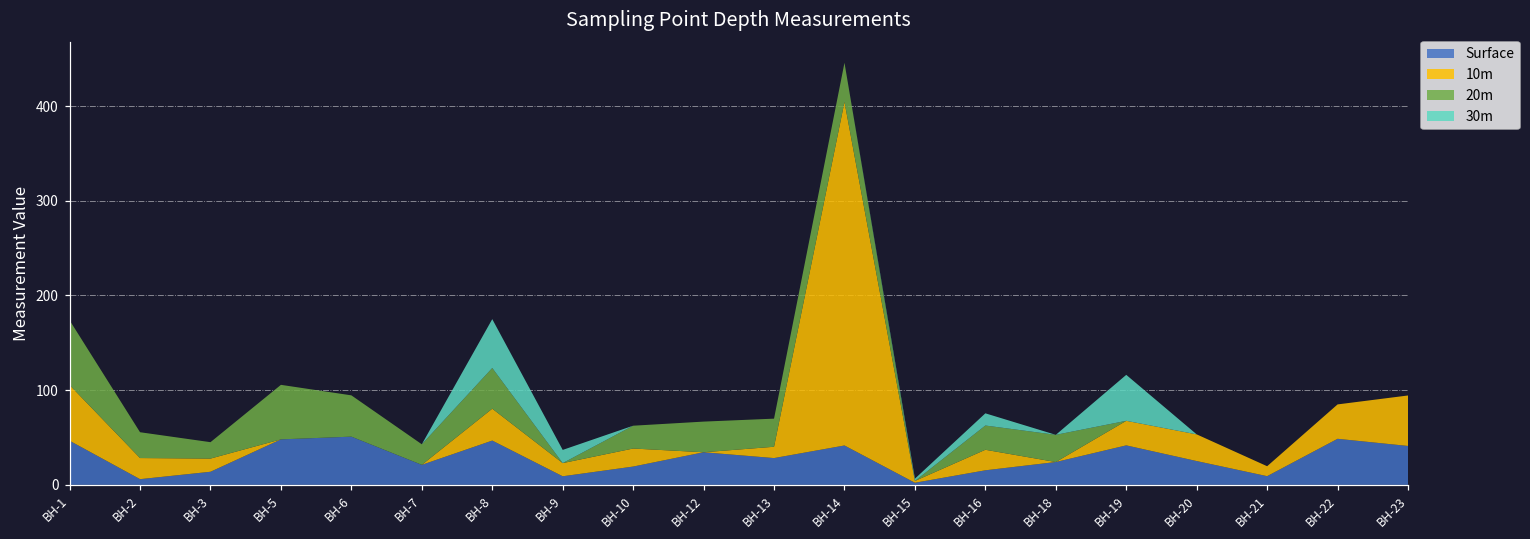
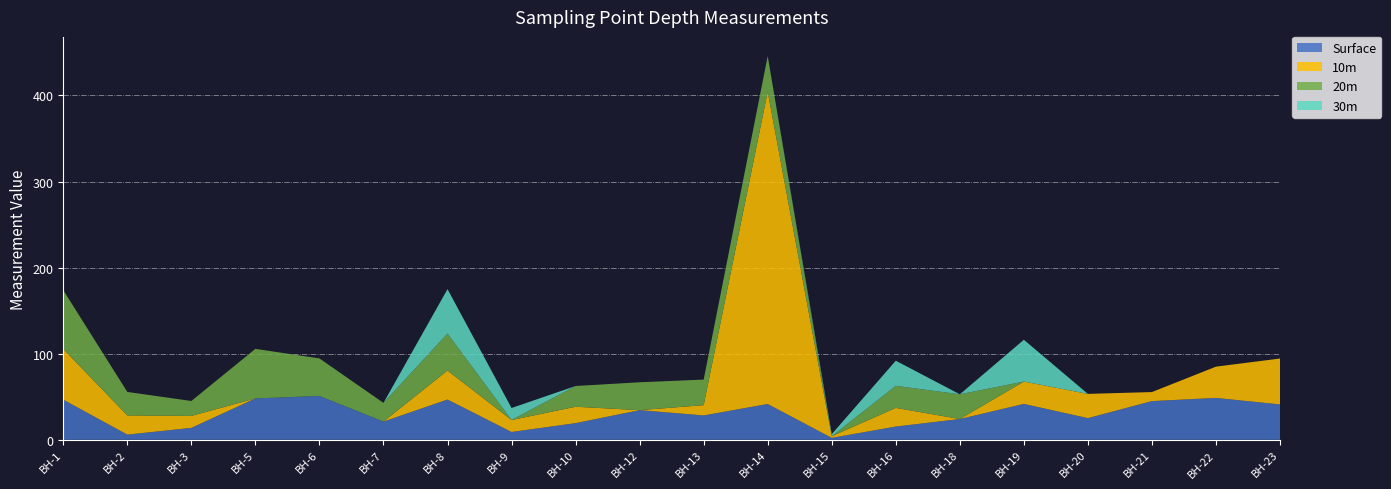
30m, BH-16: 10 -> 30
Surface, BH-21: 10 -> 40
